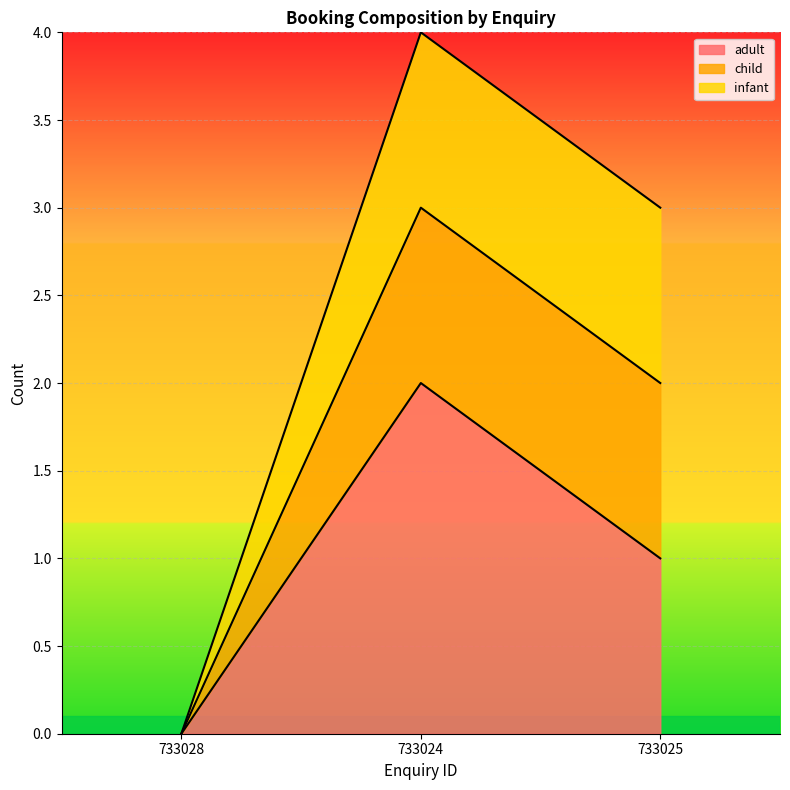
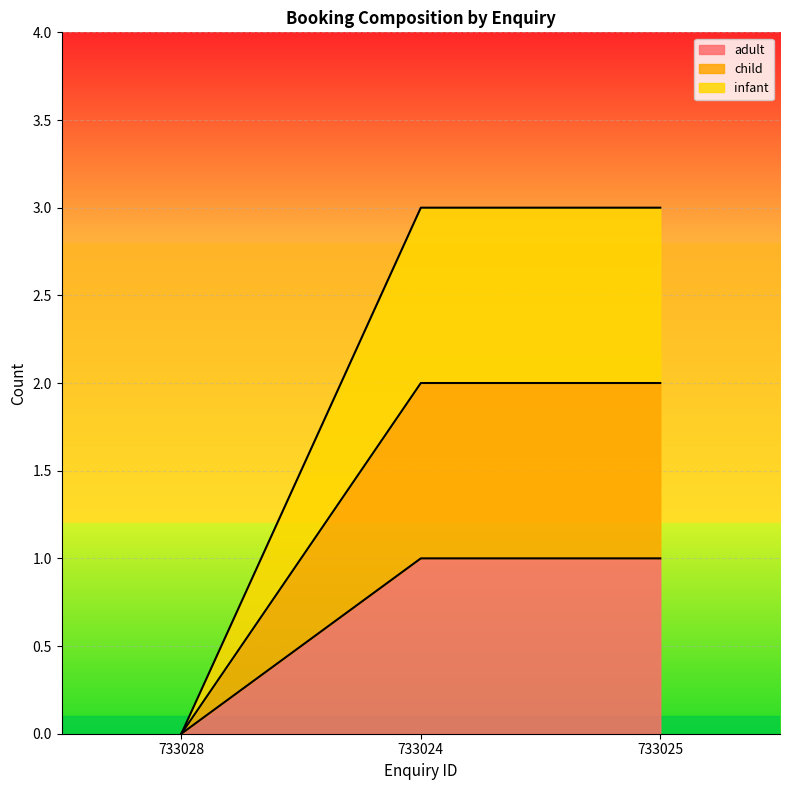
adult, 733024: 2 -> 1
